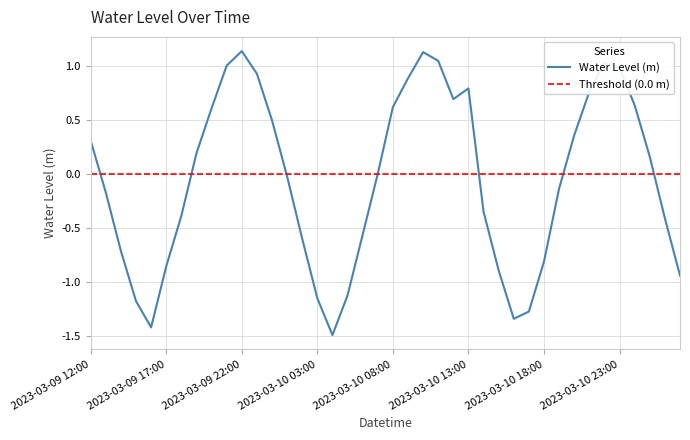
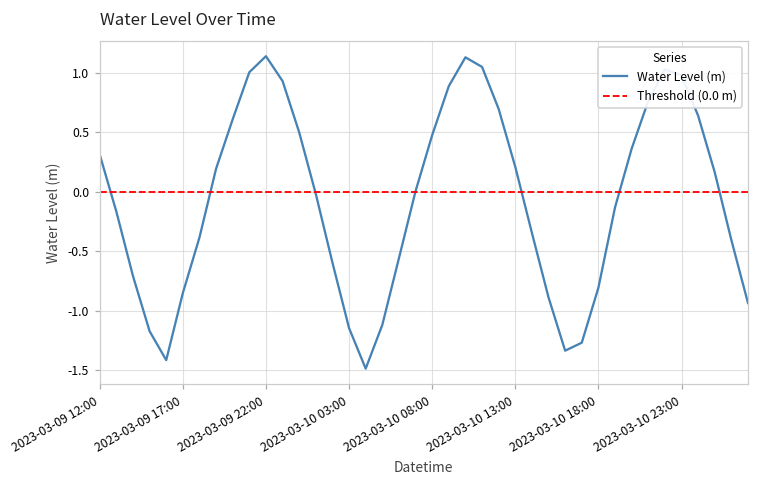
2023-03-10 08:00: 0.62 -> 0.47
2023-03-10 13:00: 0.79 -> 0.21
